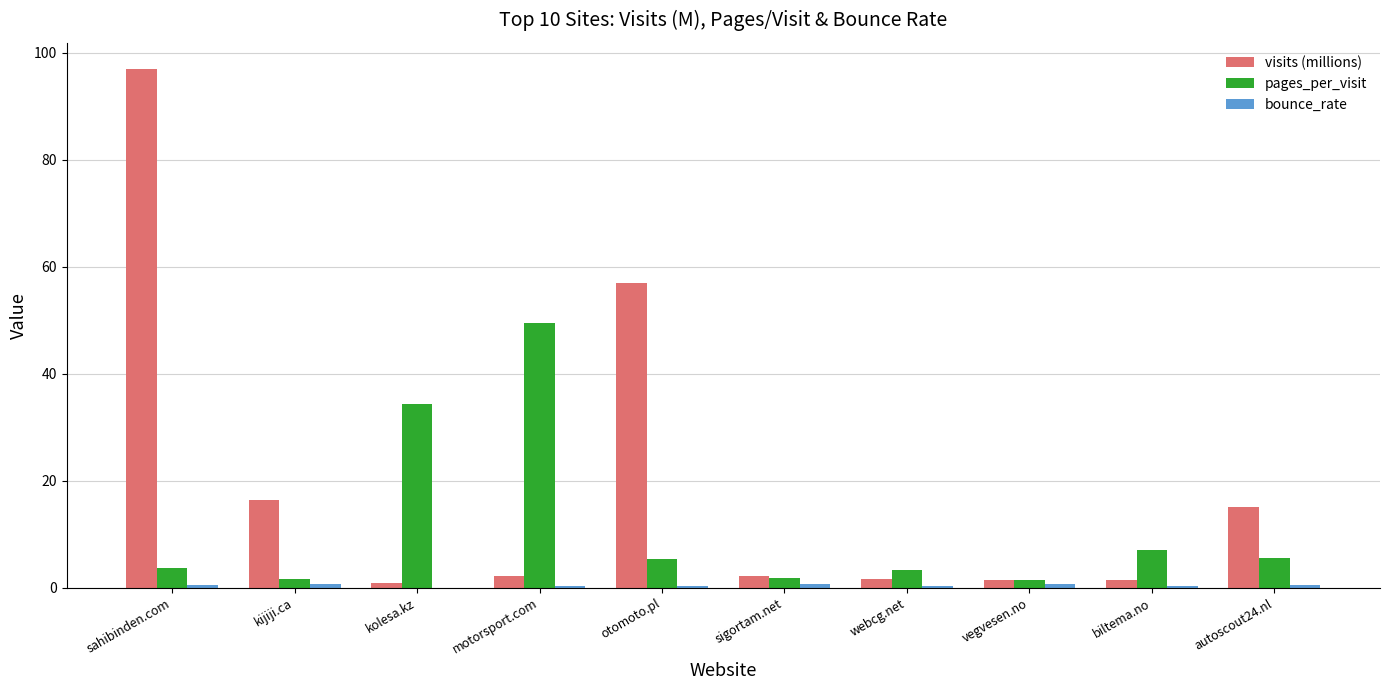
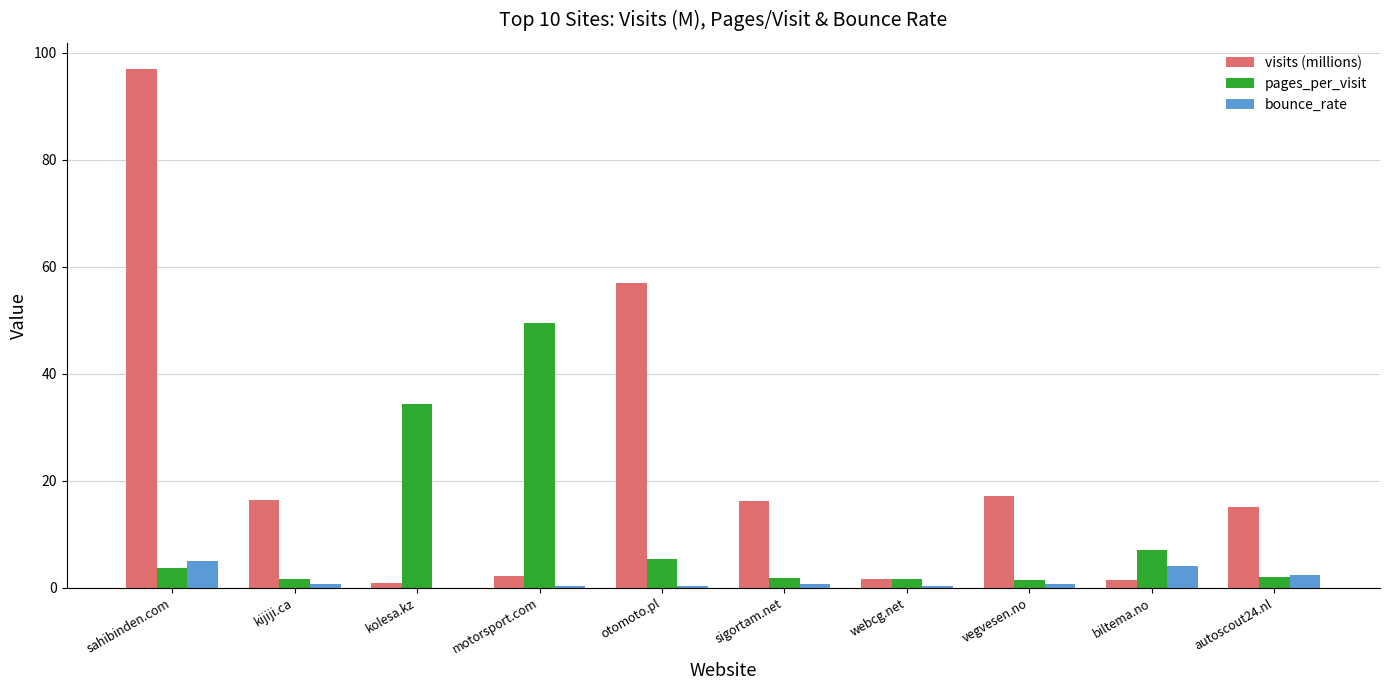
bounce_rate, sahibinden.com: 0 -> 5
visits (millions), sigortam.net: 2 -> 16
pages_per_visit, webcg.net: 3 -> 2
visits (millions), vegvesen.no: 1 -> 17
bounce_rate, biltema.no: 0 -> 4
pages_per_visit, autoscout24.nl: 6 -> 2
bounce_rate, autoscout24.nl: 1 -> 2
